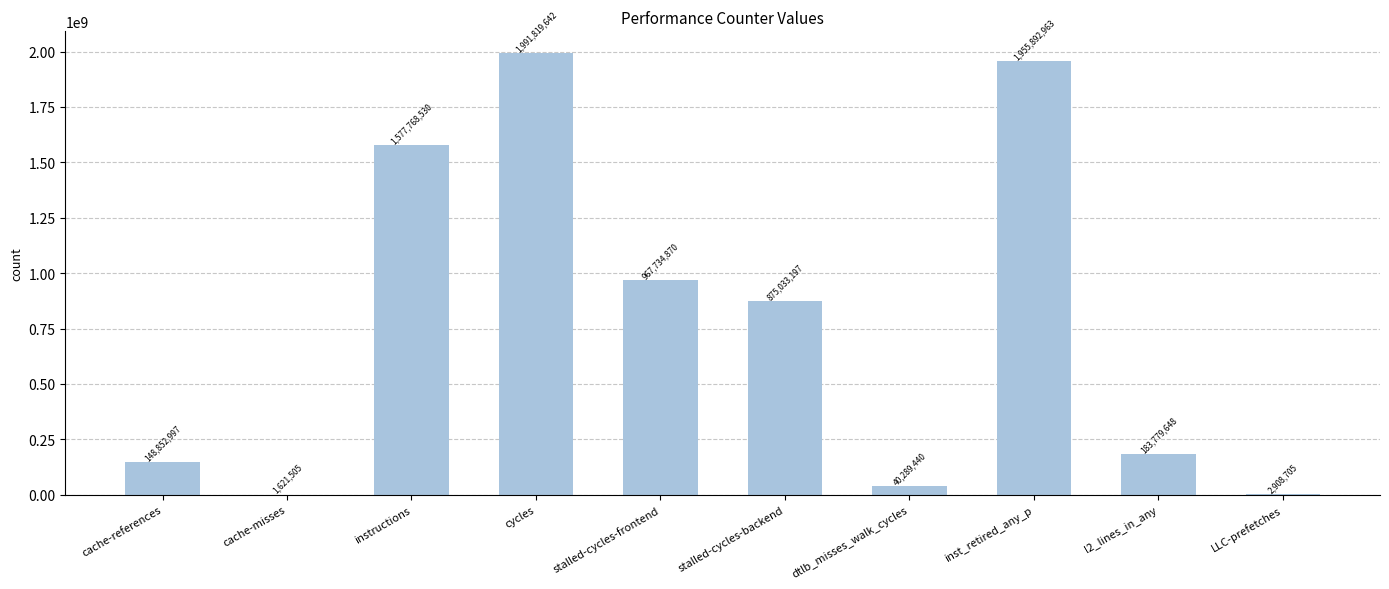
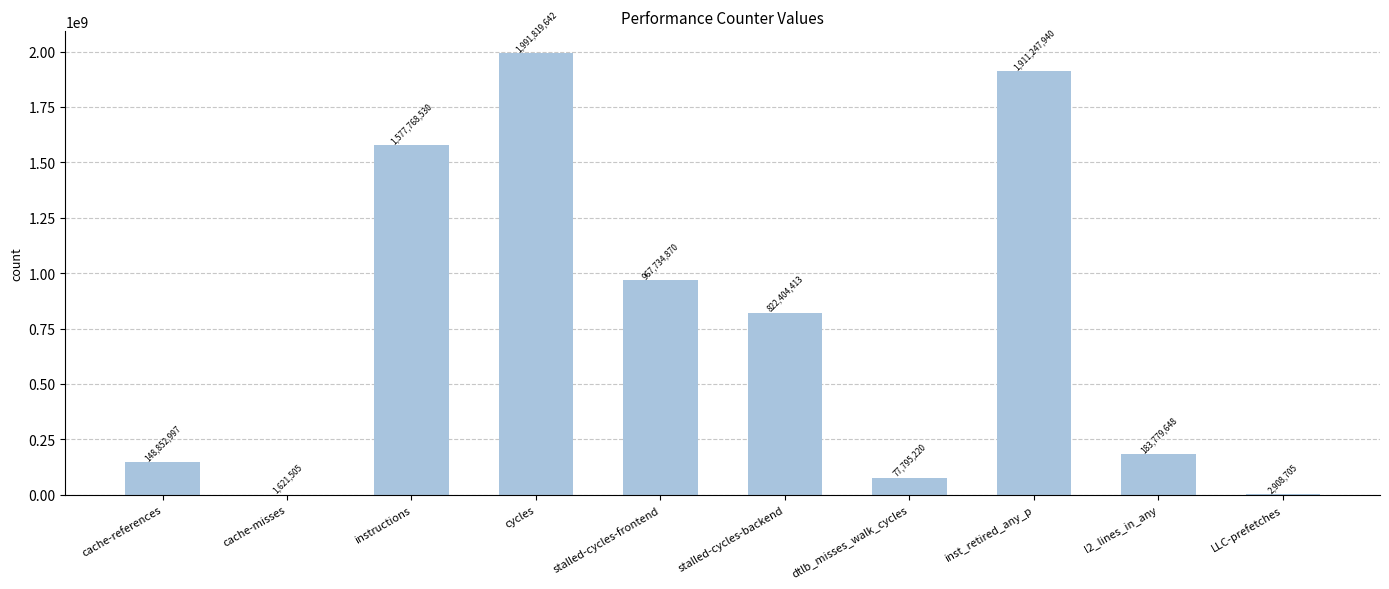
stalled-cycles-backend: 875,033,197 -> 822,404,413
dtlb_misses_walk_cycles: 40,289,440 -> 77,795,220
inst_retired_any_p: 1,955,892,963 -> 1,911,247,940
